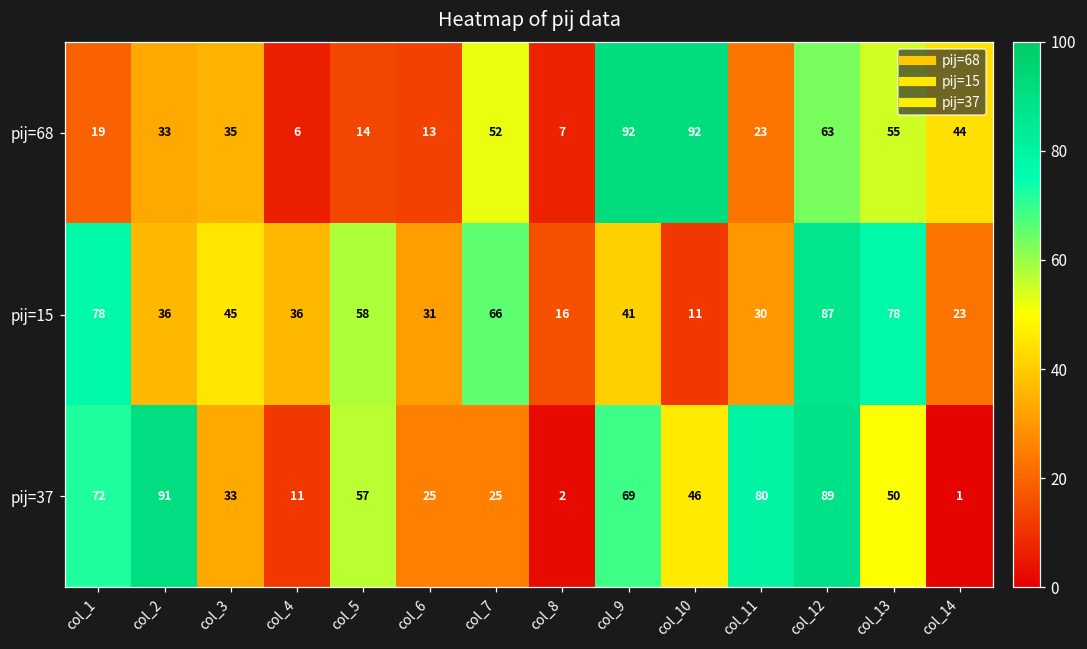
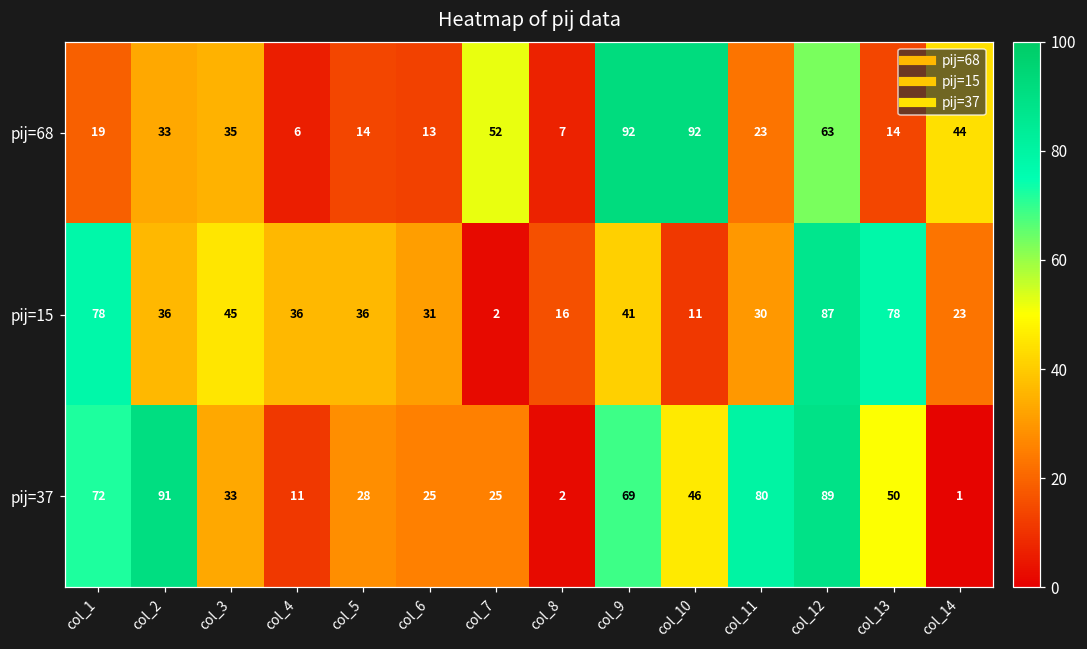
pij=68, col_13: 55 -> 14
pij=15, col_5: 58 -> 36
pij=15, col_7: 66 -> 2
pij=37, col_5: 57 -> 28
